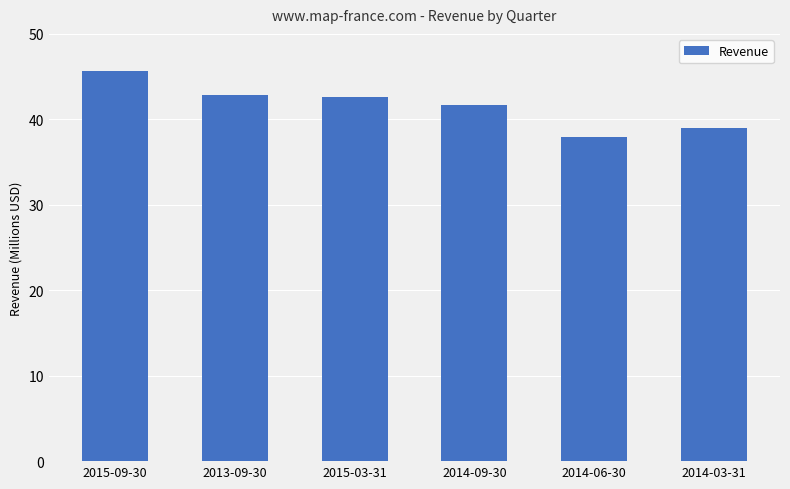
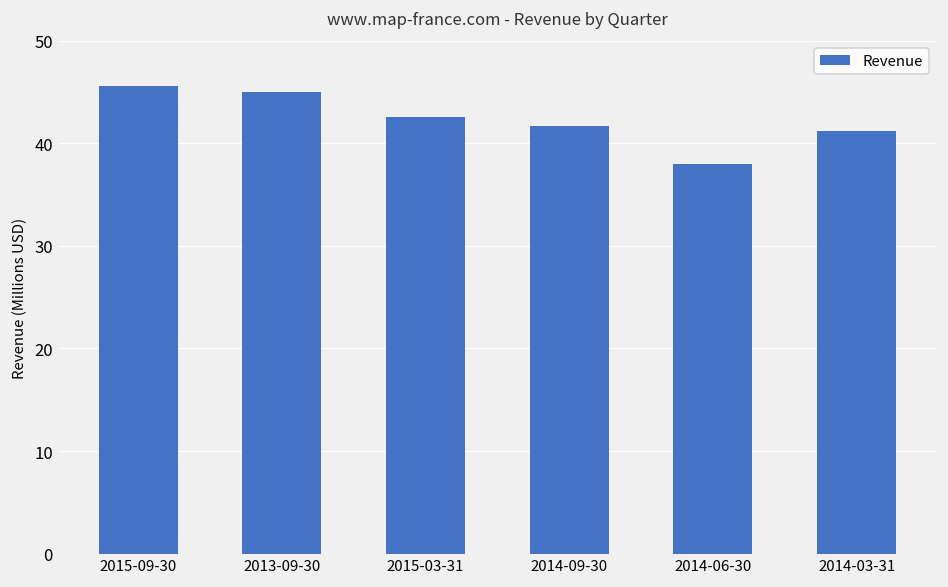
2013-09-30: 43 -> 45
2014-03-31: 39 -> 41
